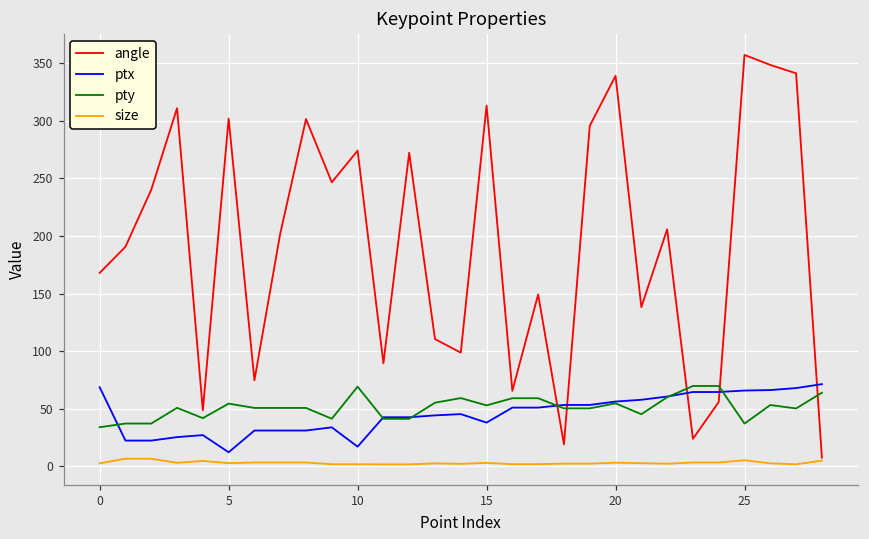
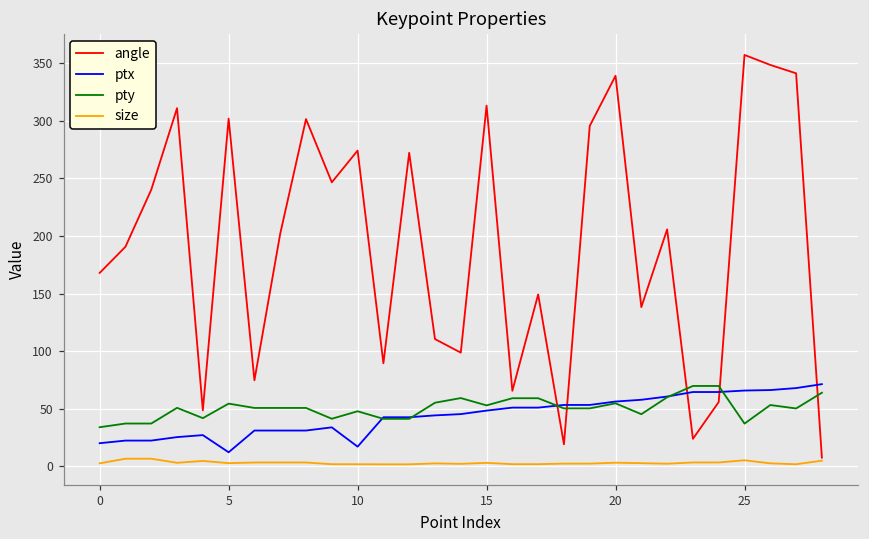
ptx, 0: 69 -> 20
pty, 10: 69 -> 48
ptx, 15: 38 -> 48
